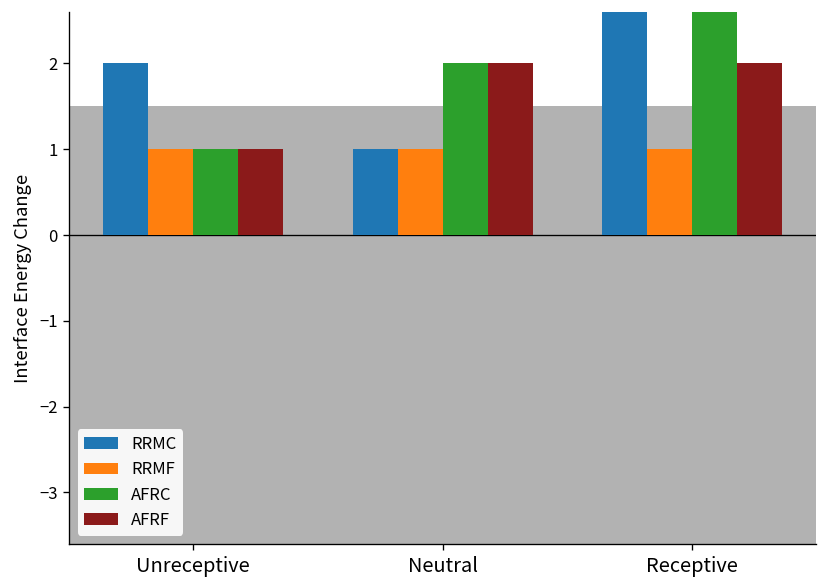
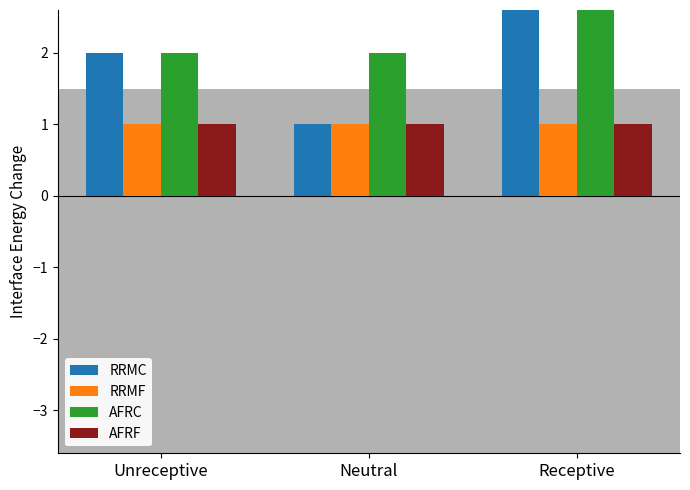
AFRC, Unreceptive: 1 -> 2
AFRF, Neutral: 2 -> 1
AFRF, Receptive: 2 -> 1
